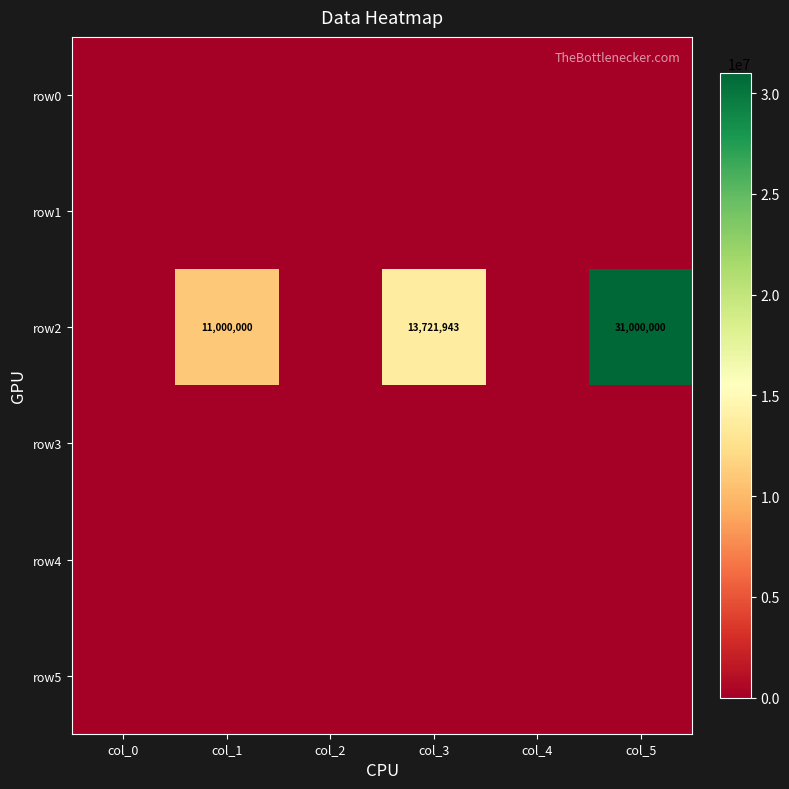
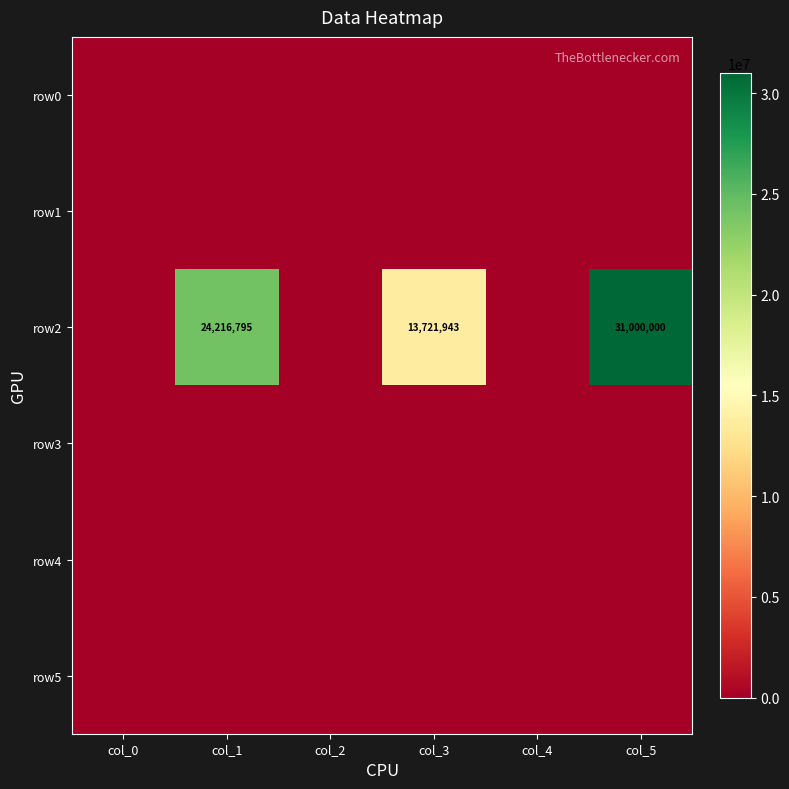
row2, col_1: 11,000,000 -> 24,216,795
